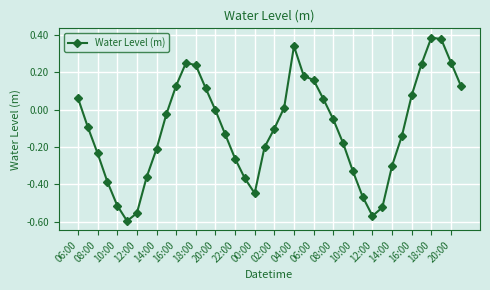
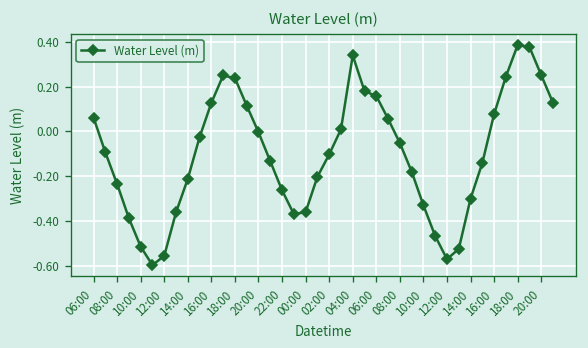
00:00: -0.45 -> -0.36
